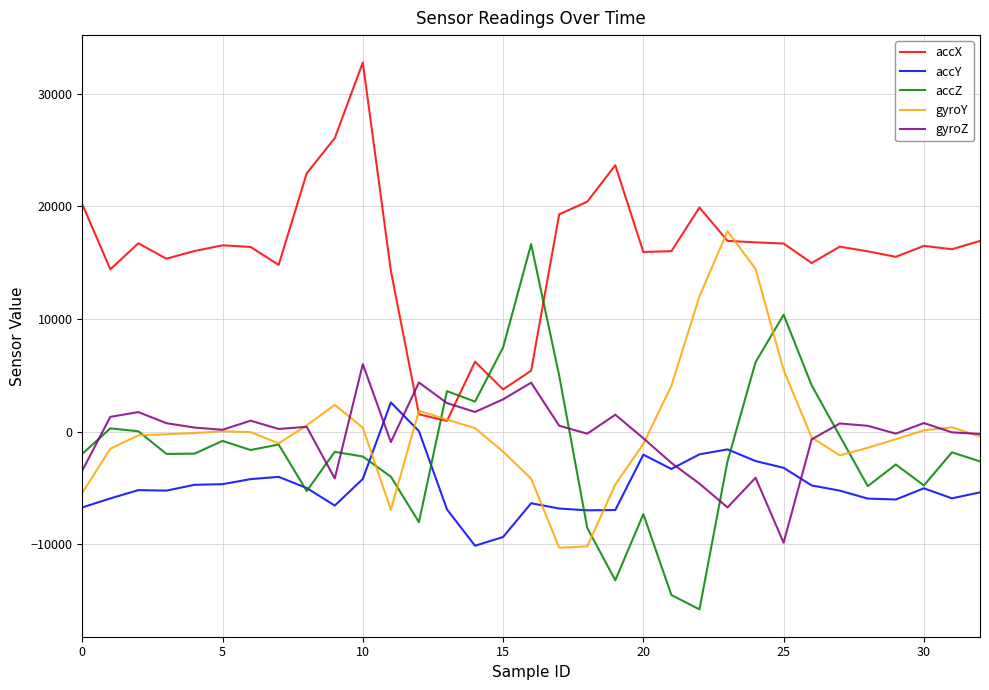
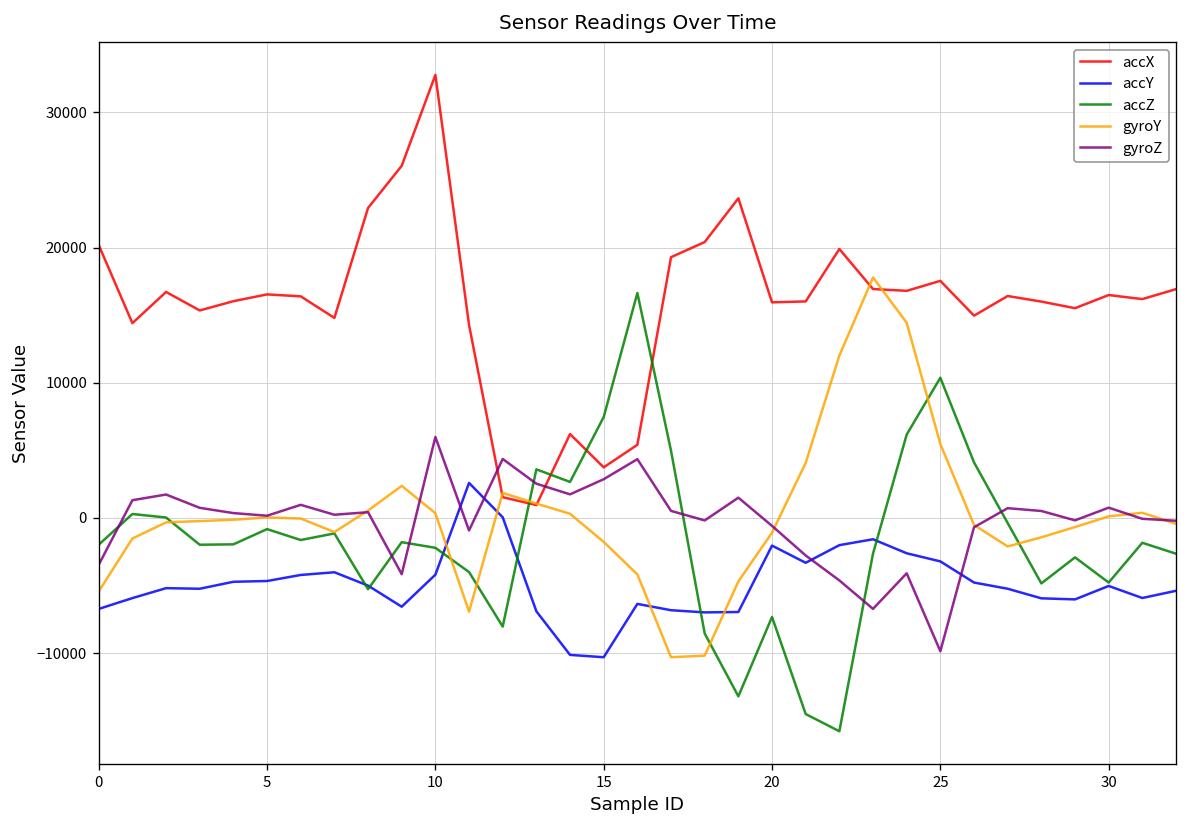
accY, 15: -9400 -> -10300
accX, 25: 16700 -> 17500
